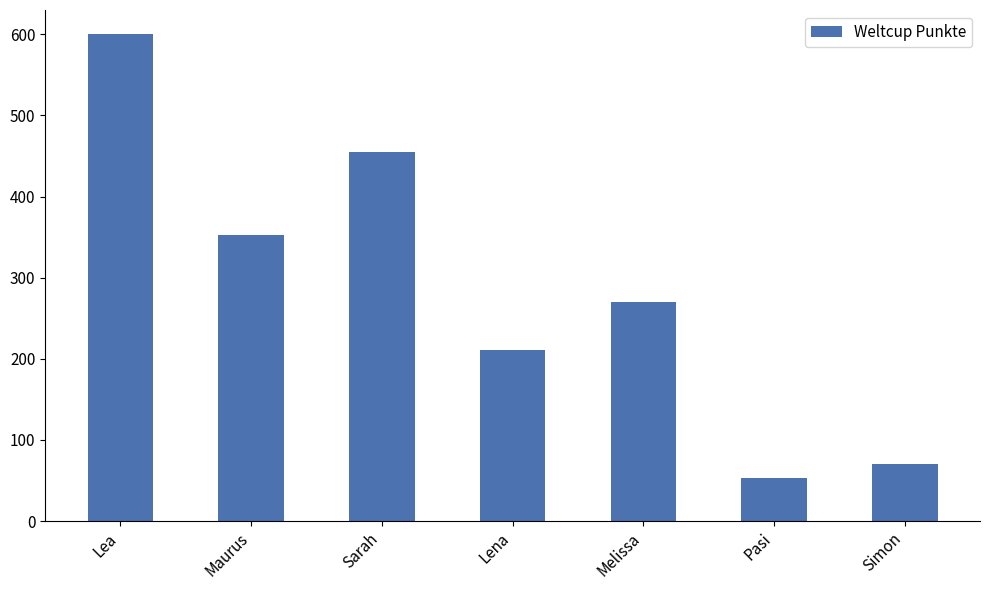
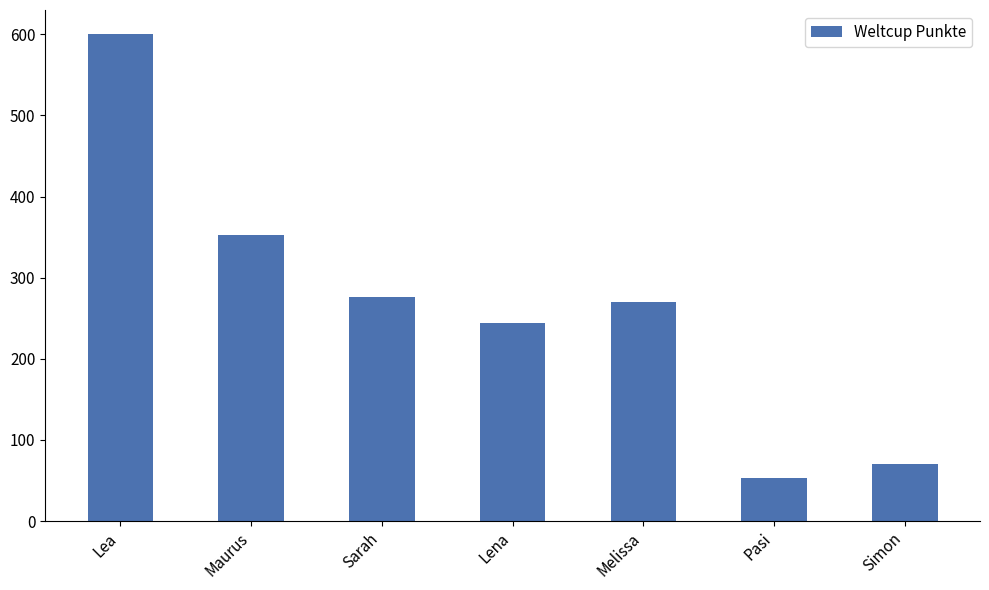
Sarah: 460 -> 280
Lena: 210 -> 240
